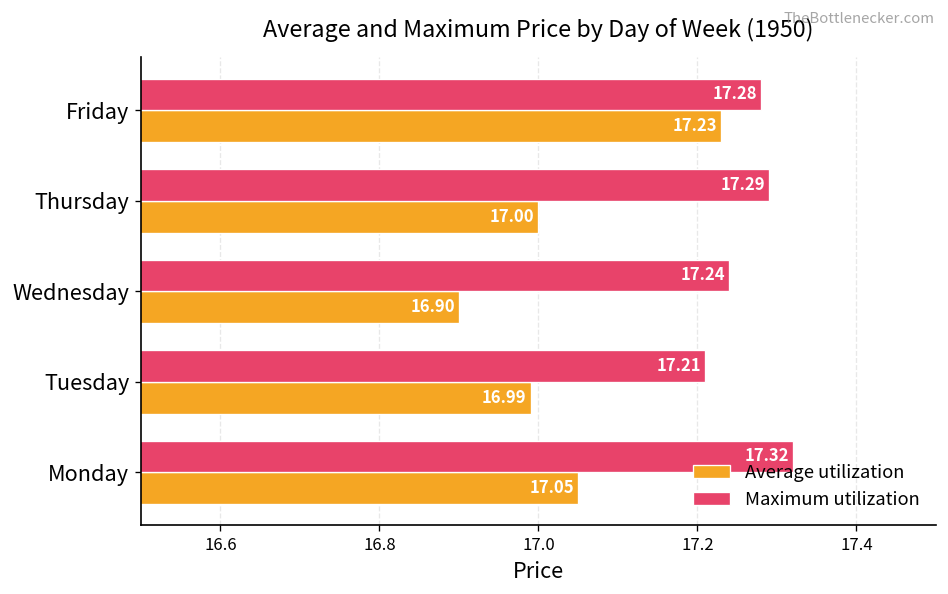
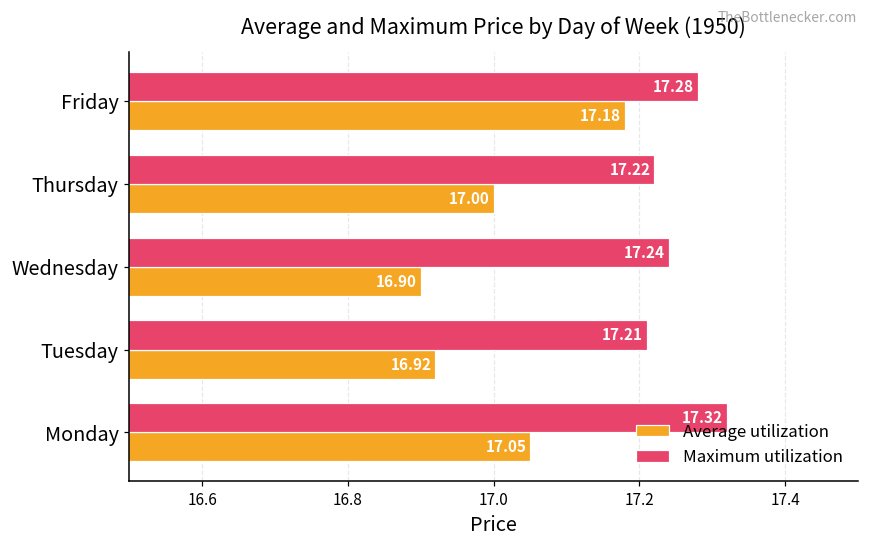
Average utilization, Friday: 17.23 -> 17.18
Maximum utilization, Thursday: 17.29 -> 17.22
Average utilization, Tuesday: 16.99 -> 16.92
